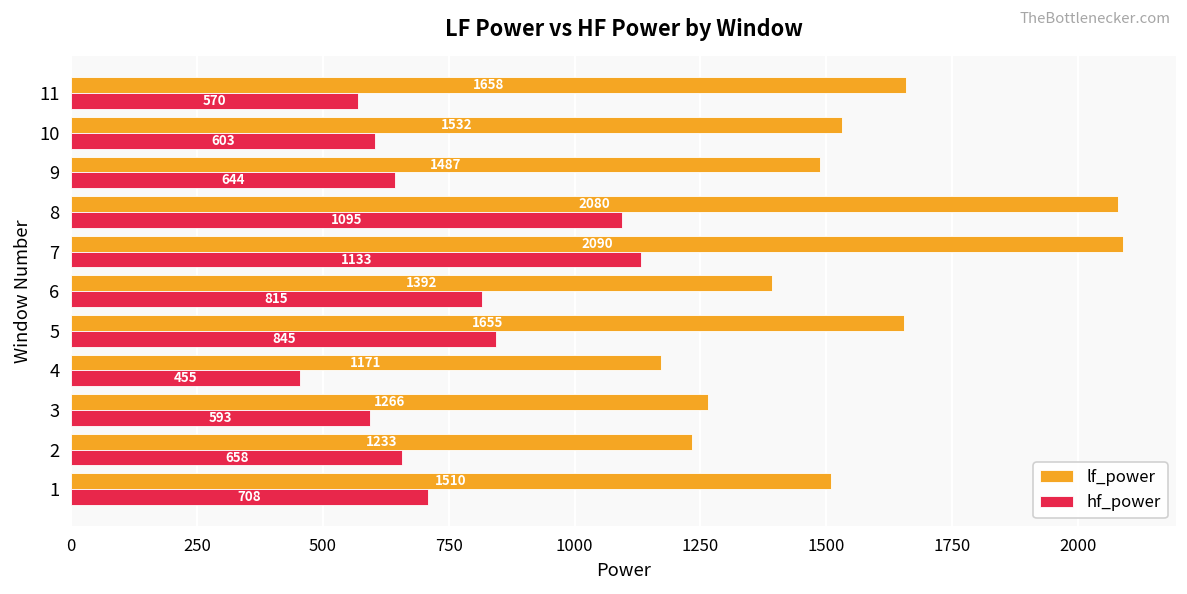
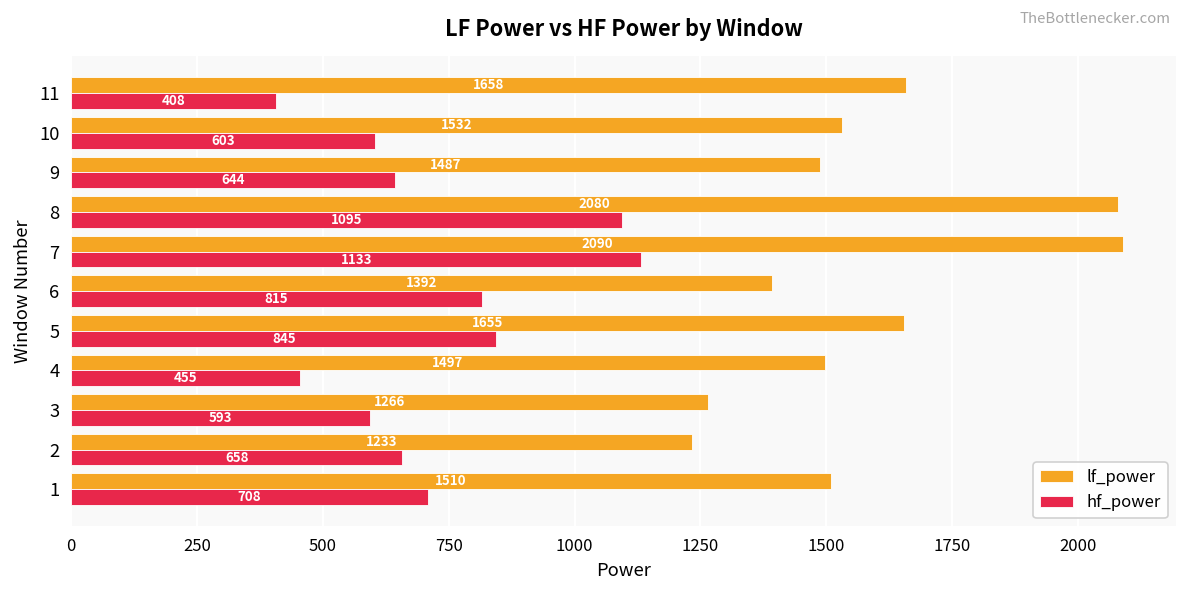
hf_power, 11: 570 -> 408
lf_power, 4: 1171 -> 1497
